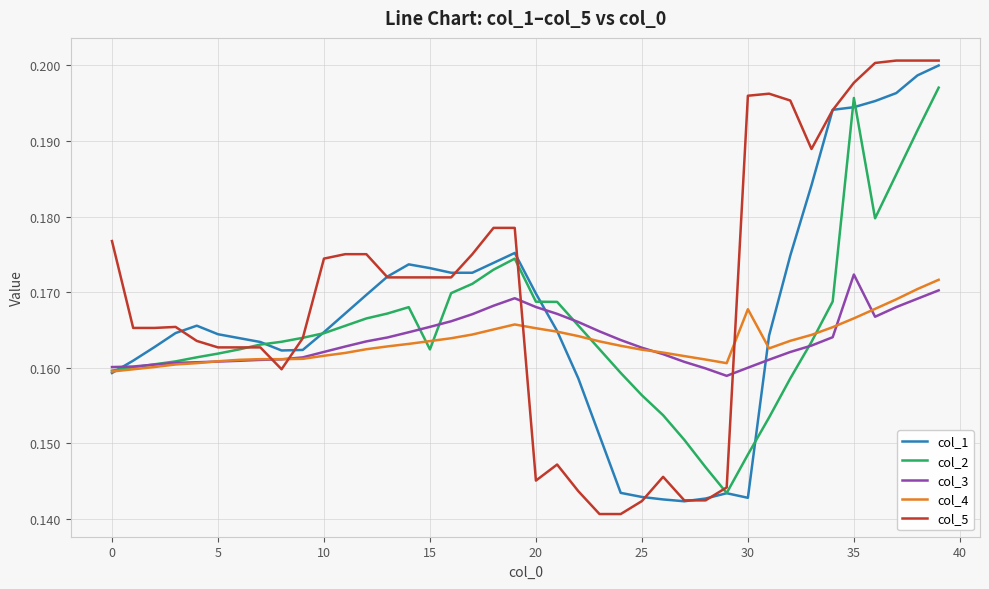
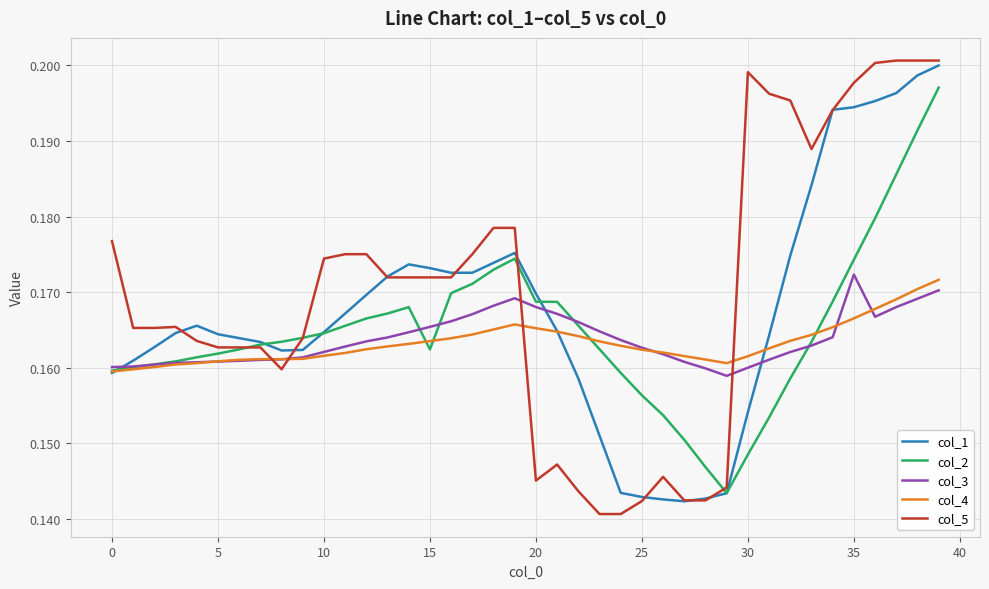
col_1, 30: 0.143 -> 0.154
col_4, 30: 0.168 -> 0.162
col_5, 30: 0.196 -> 0.199
col_2, 35: 0.196 -> 0.174
